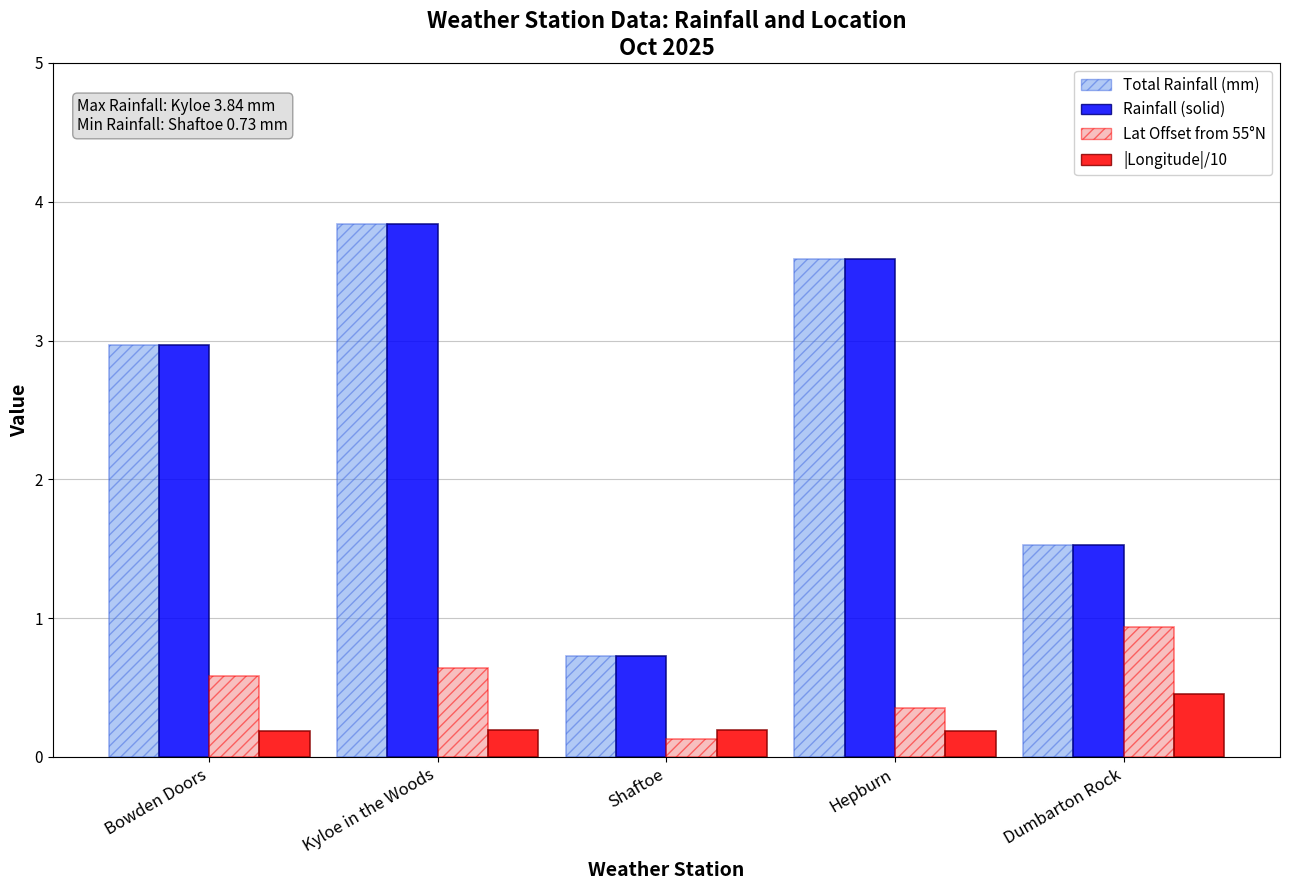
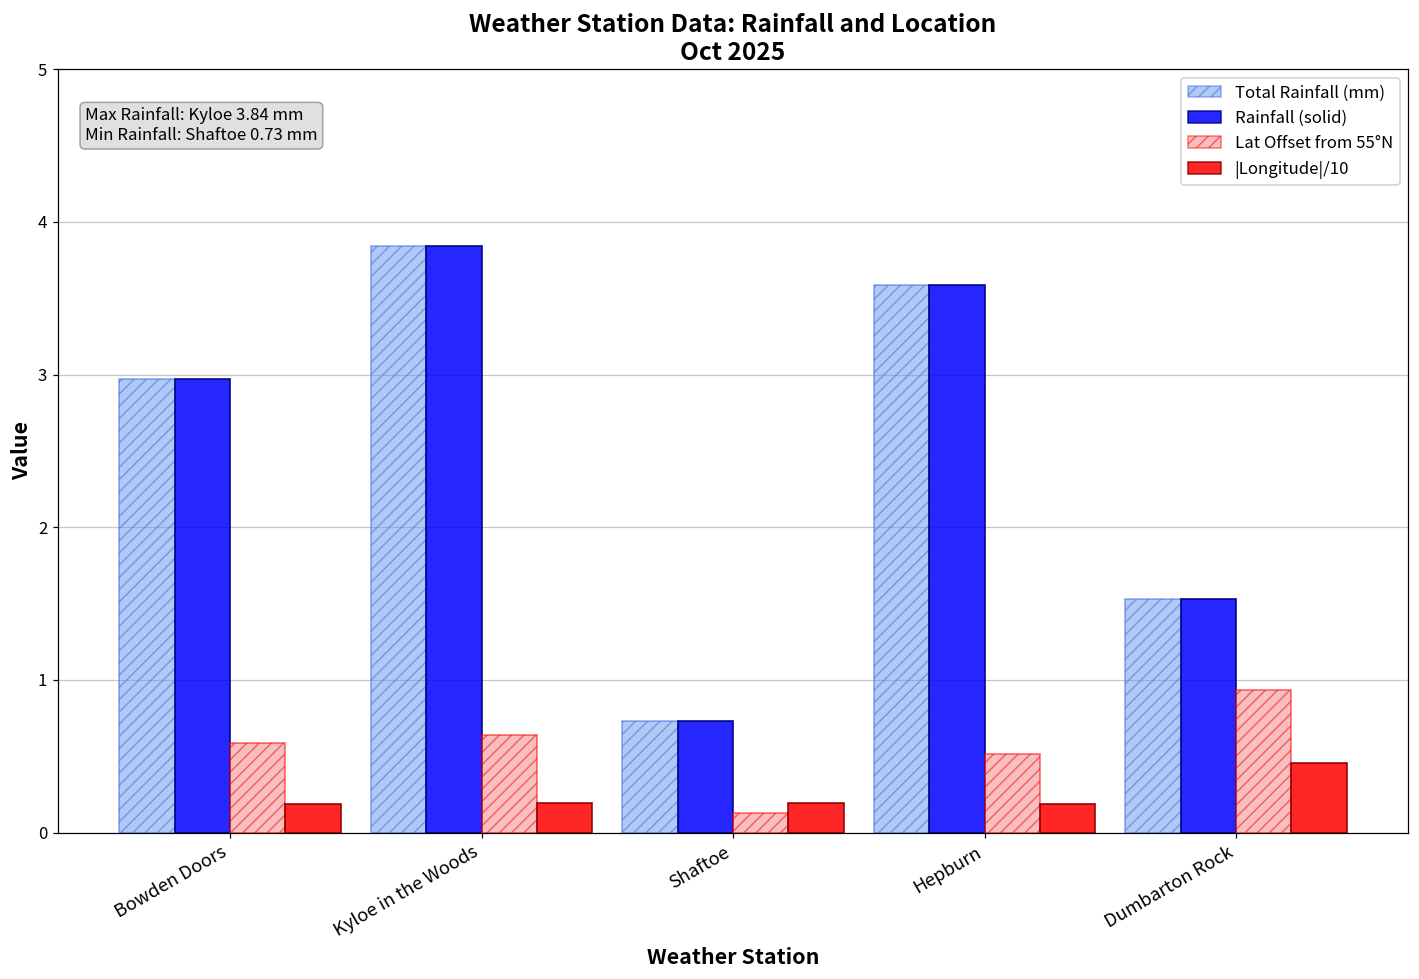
Lat Offset from 55°N, Hepburn: 0.36 -> 0.52
